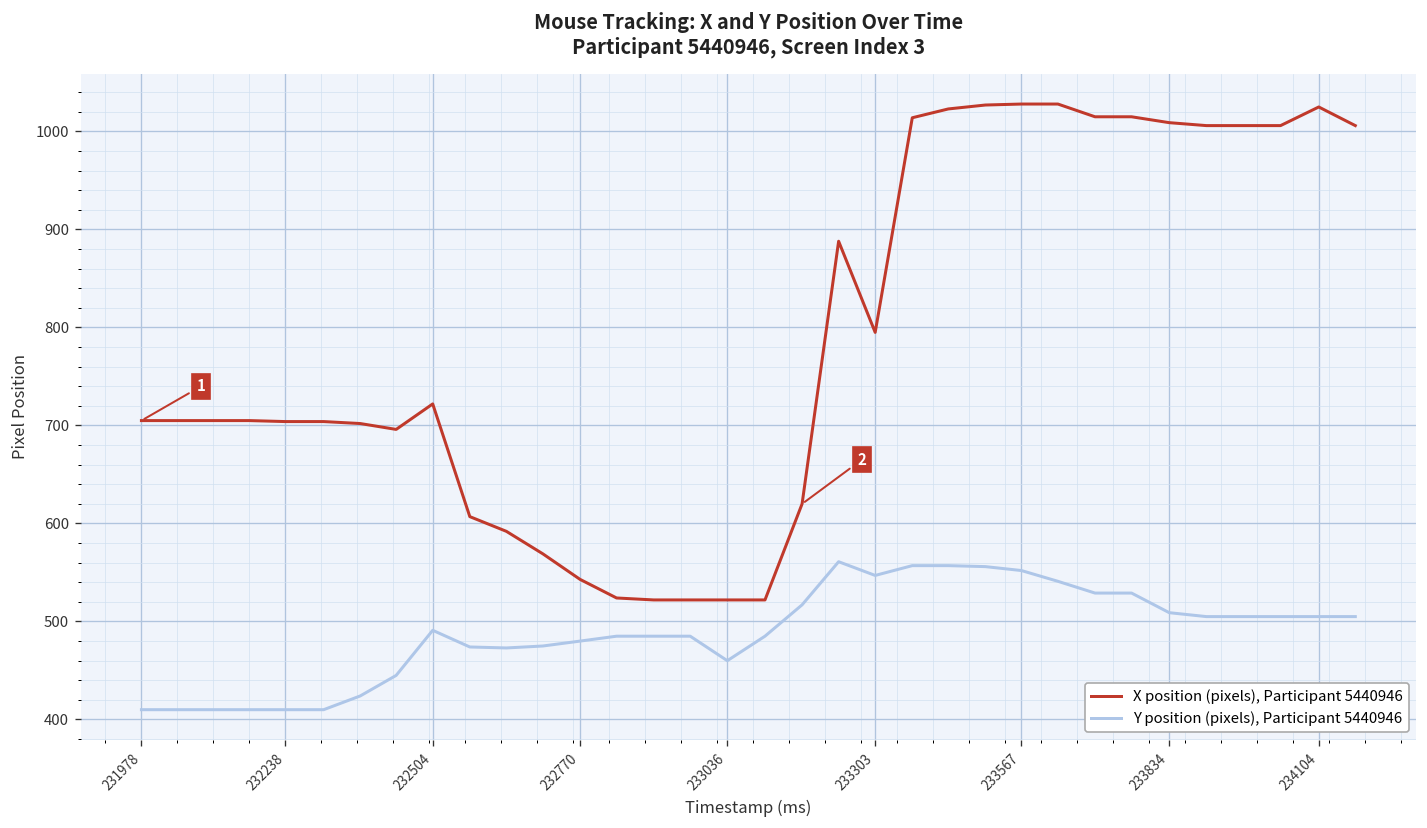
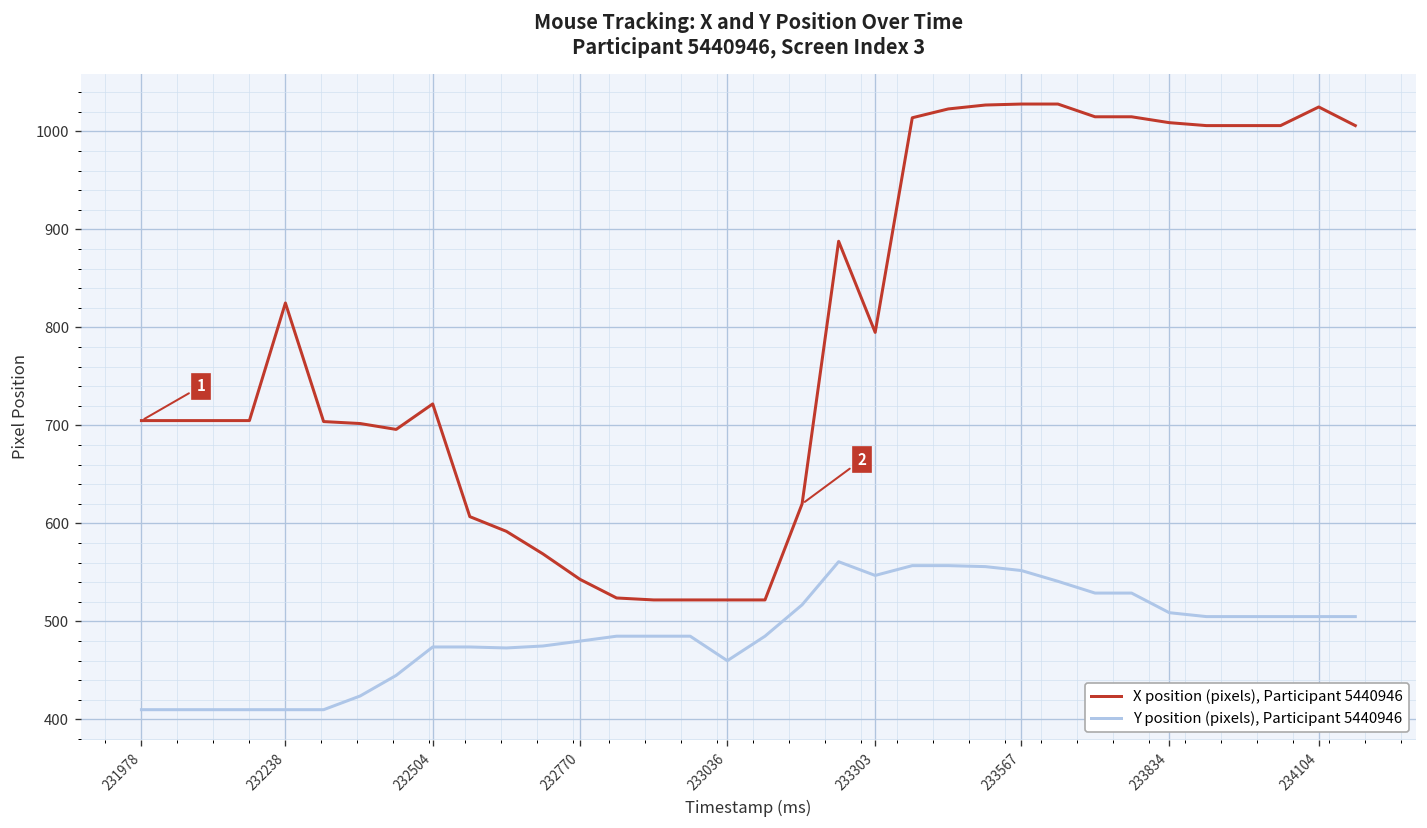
X position (pixels), Participant 5440946, 232238: 700 -> 830
Y position (pixels), Participant 5440946, 232504: 490 -> 470
